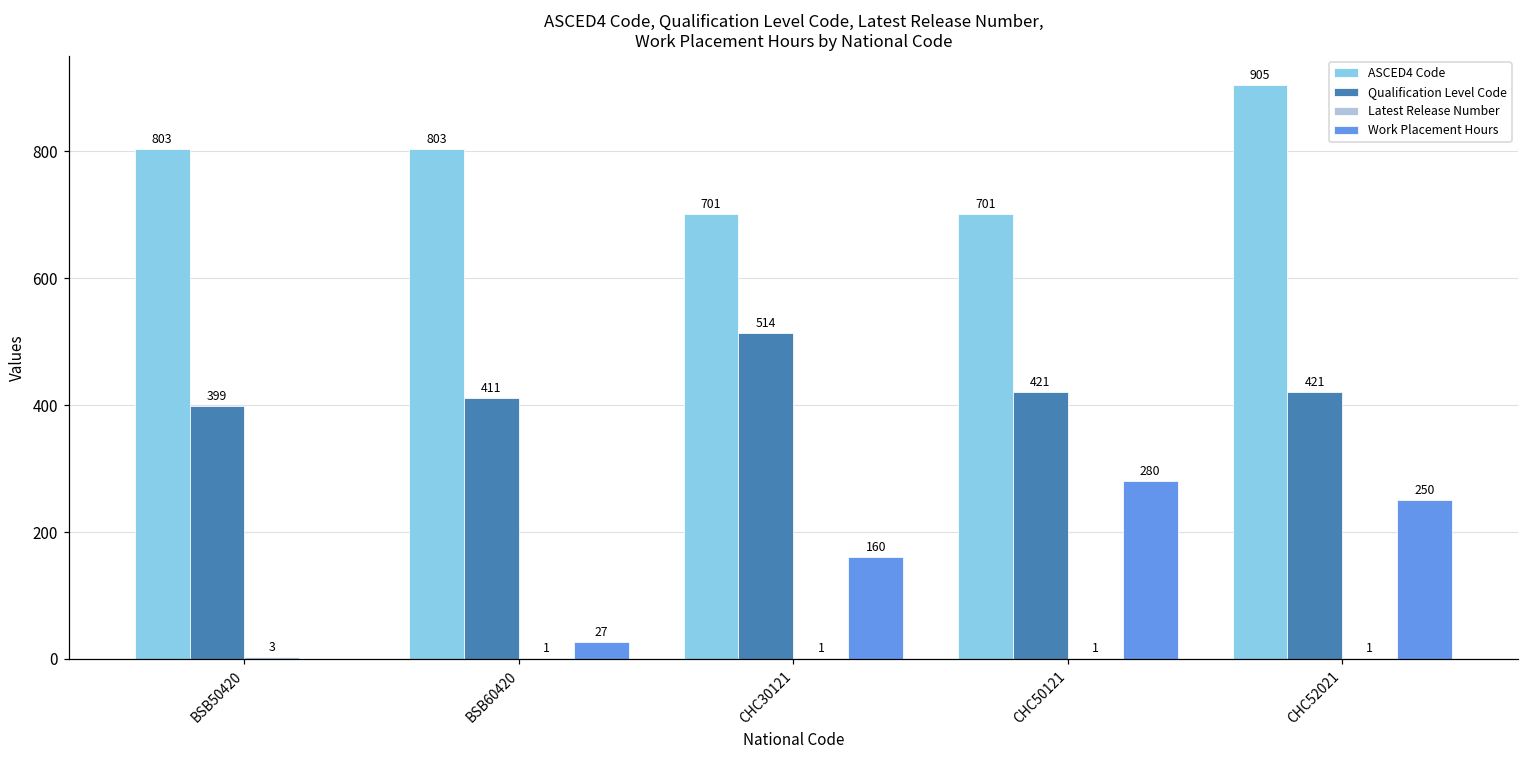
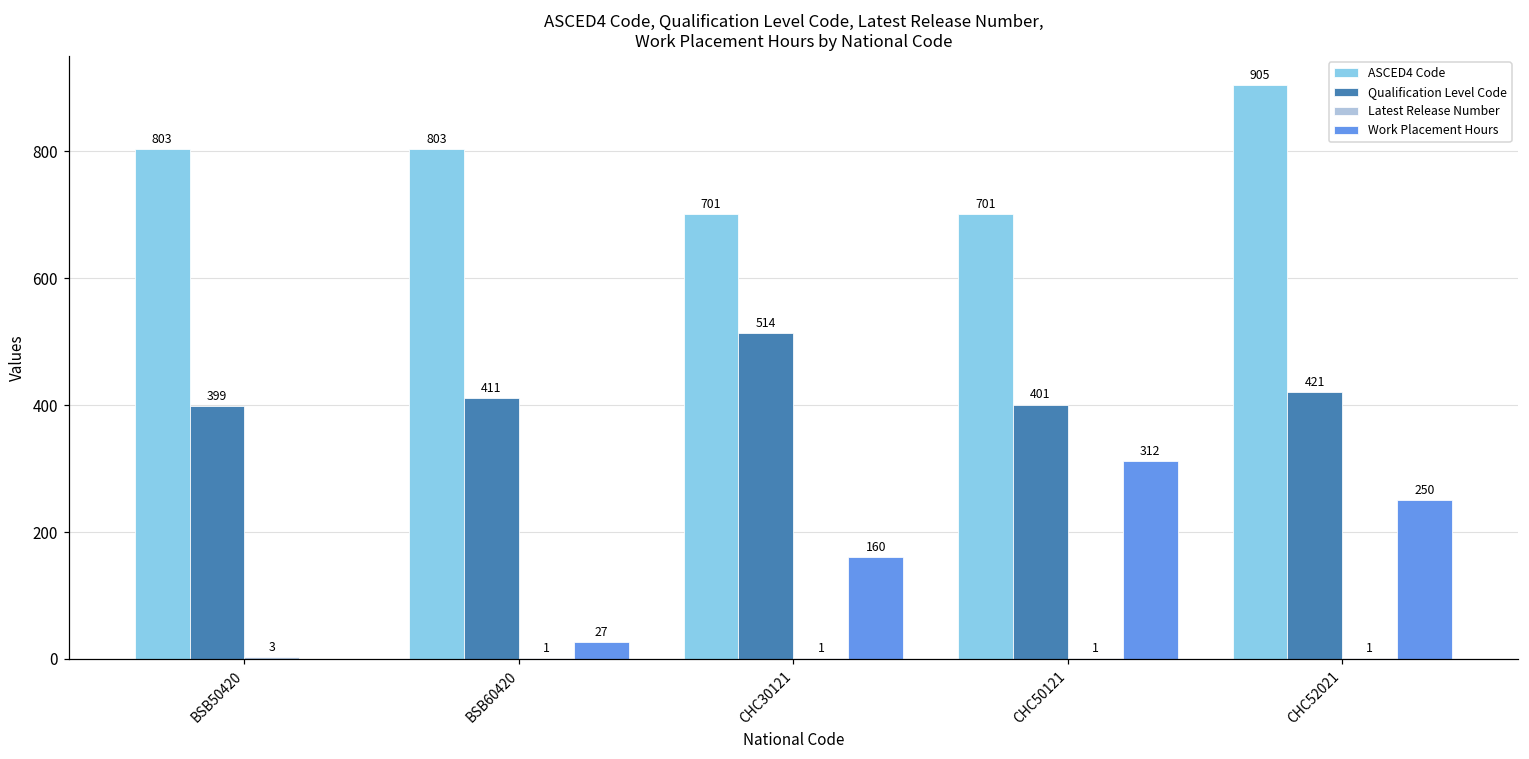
Qualification Level Code, CHC50121: 421 -> 401
Work Placement Hours, CHC50121: 280 -> 312
